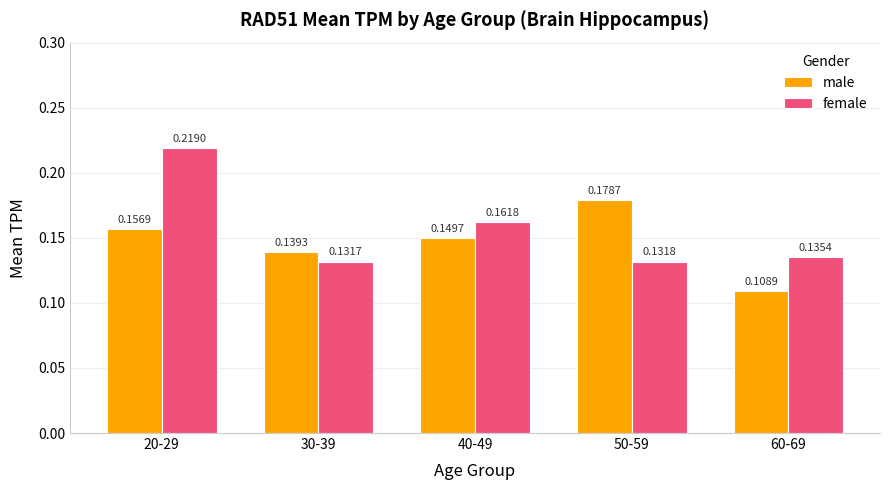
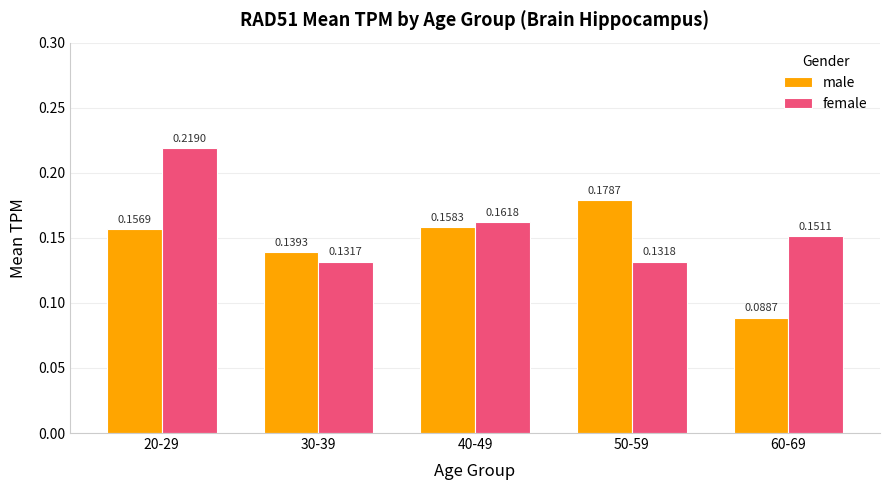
male, 40-49: 0.1497 -> 0.1583
male, 60-69: 0.1089 -> 0.0887
female, 60-69: 0.1354 -> 0.1511
